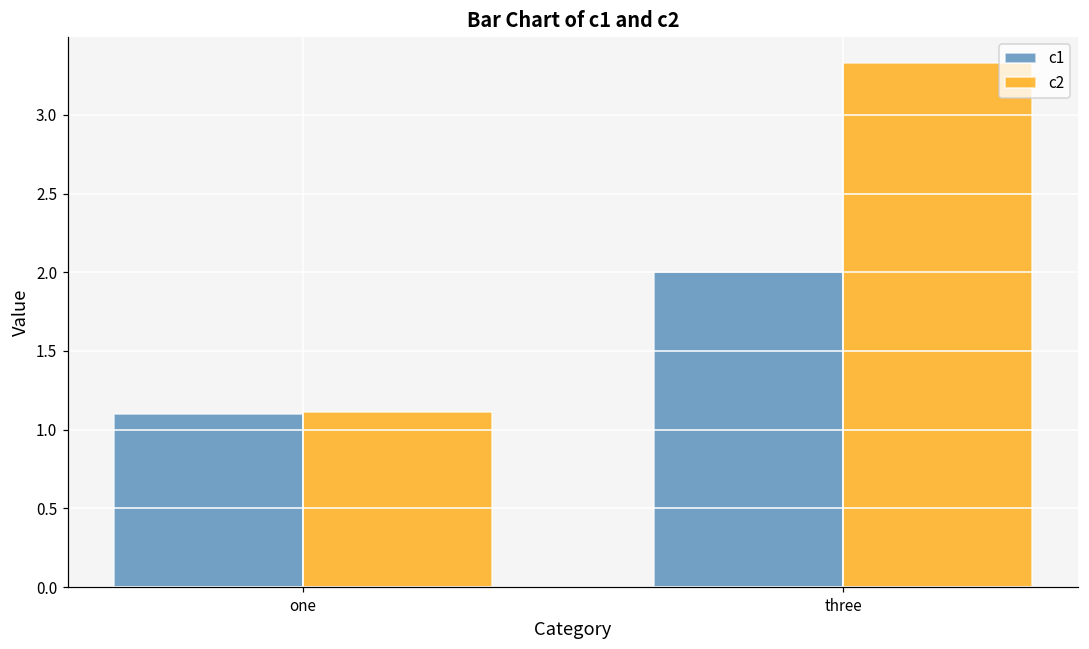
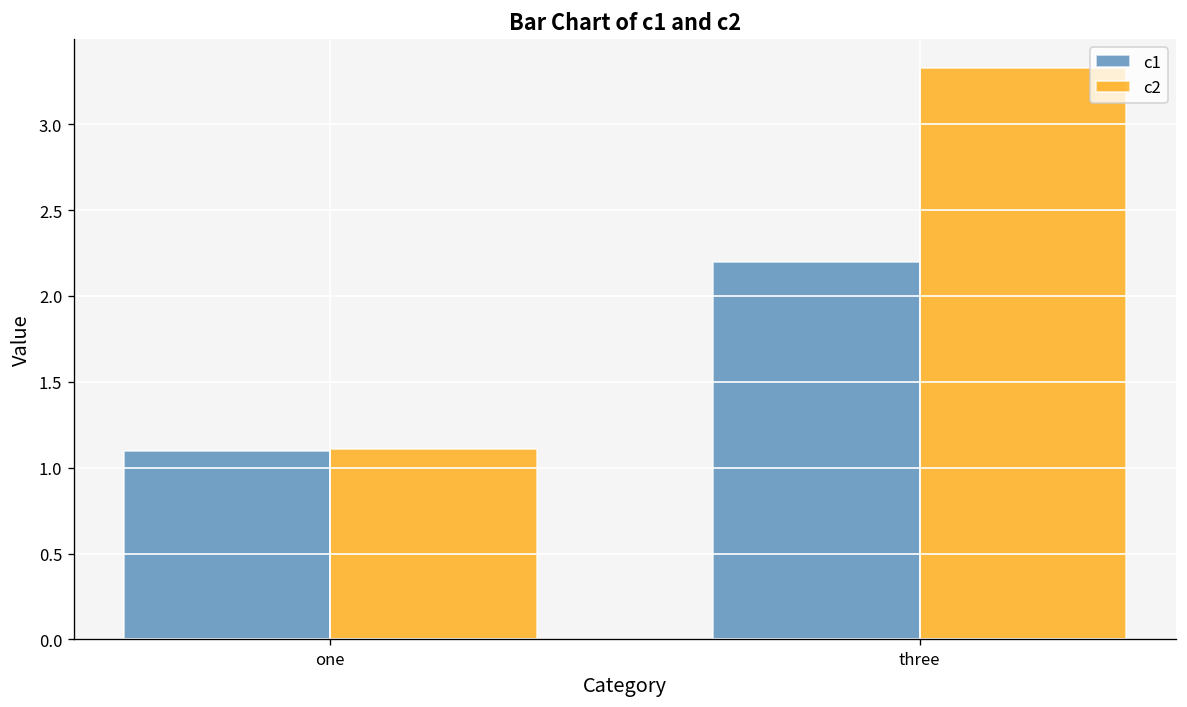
c1, three: 2.0 -> 2.2
